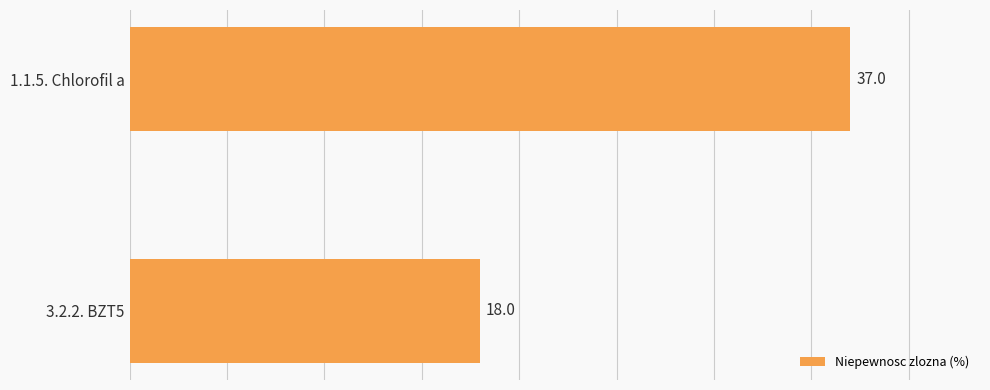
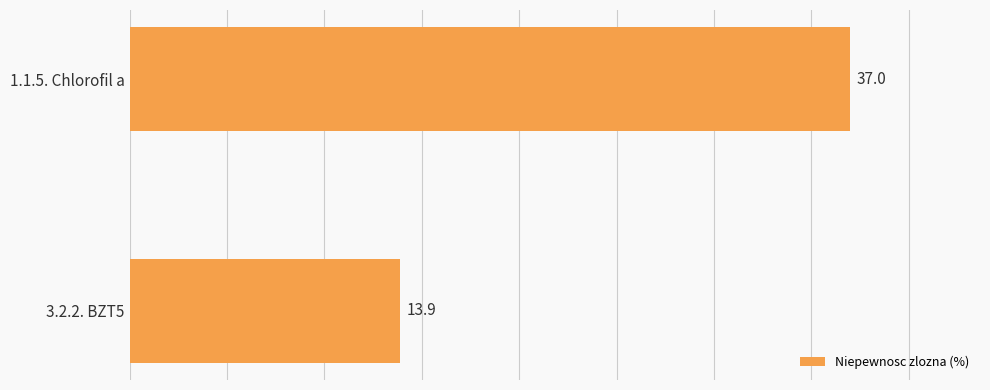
3.2.2. BZT5: 18.0 -> 13.9
